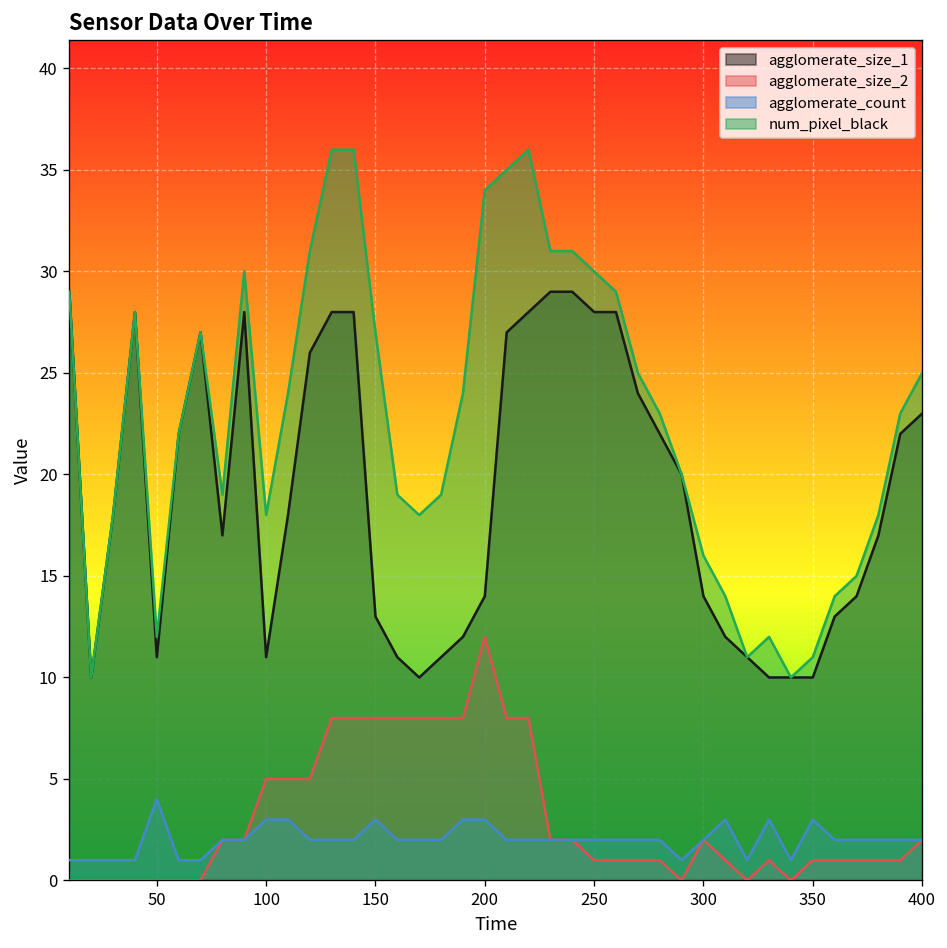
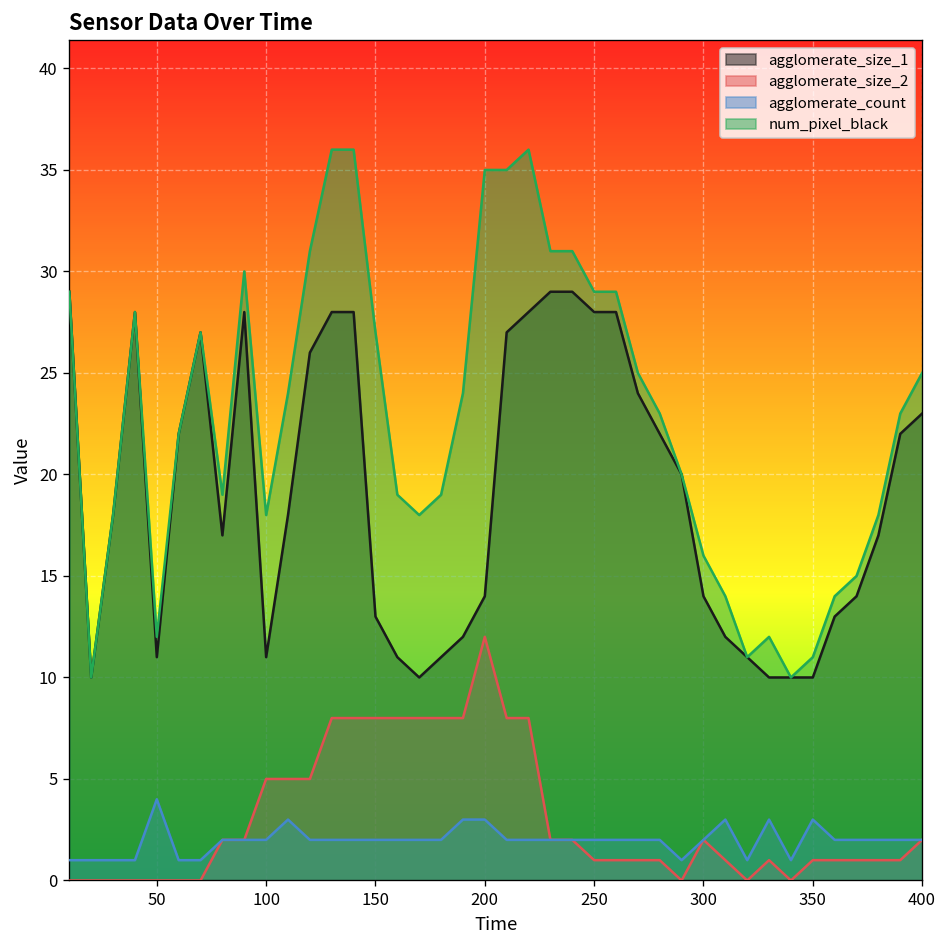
agglomerate_count, 100: 3 -> 2
agglomerate_count, 150: 3 -> 2
num_pixel_black, 200: 34 -> 35
num_pixel_black, 250: 30 -> 29
